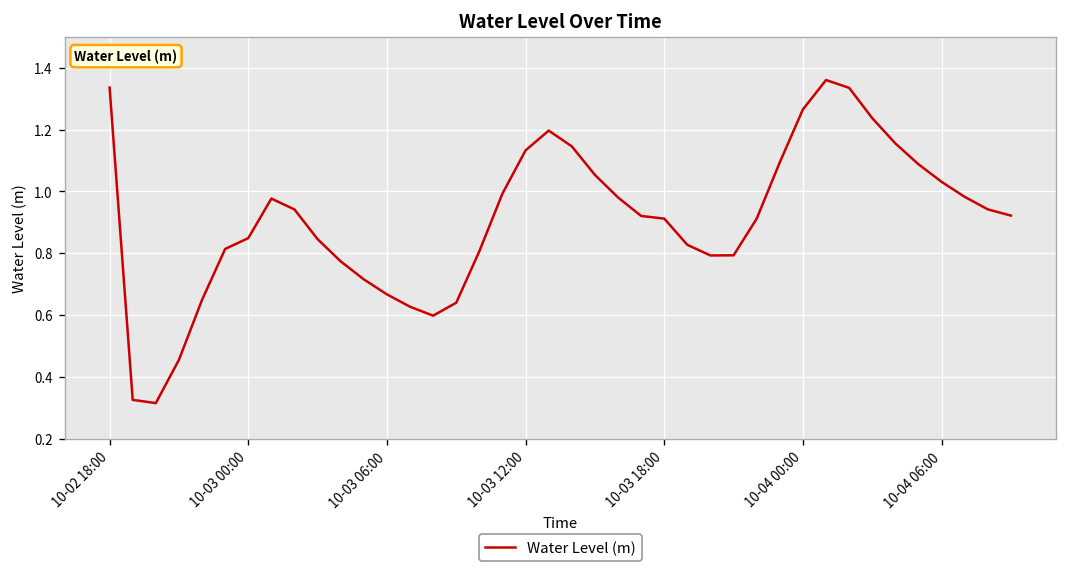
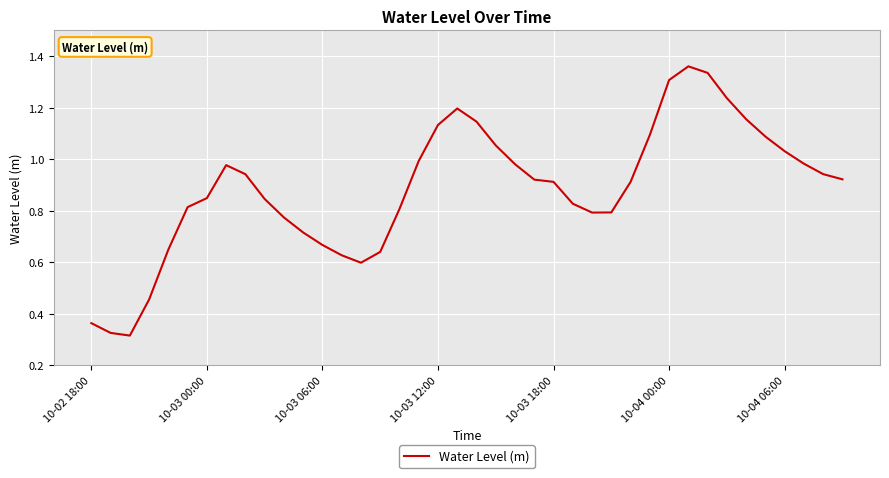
10-02 18:00: 1.34 -> 0.36
10-04 00:00: 1.27 -> 1.31
